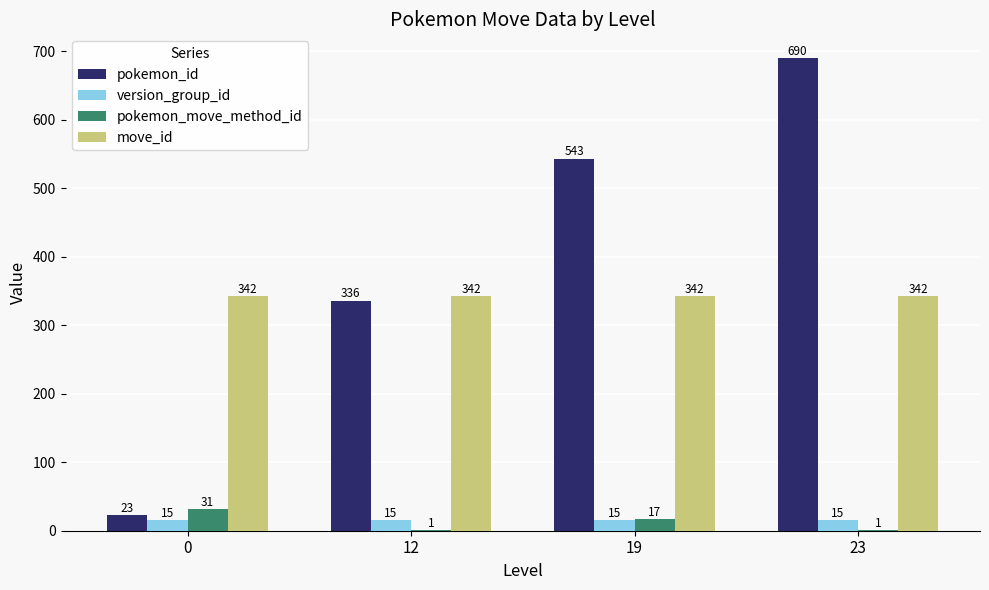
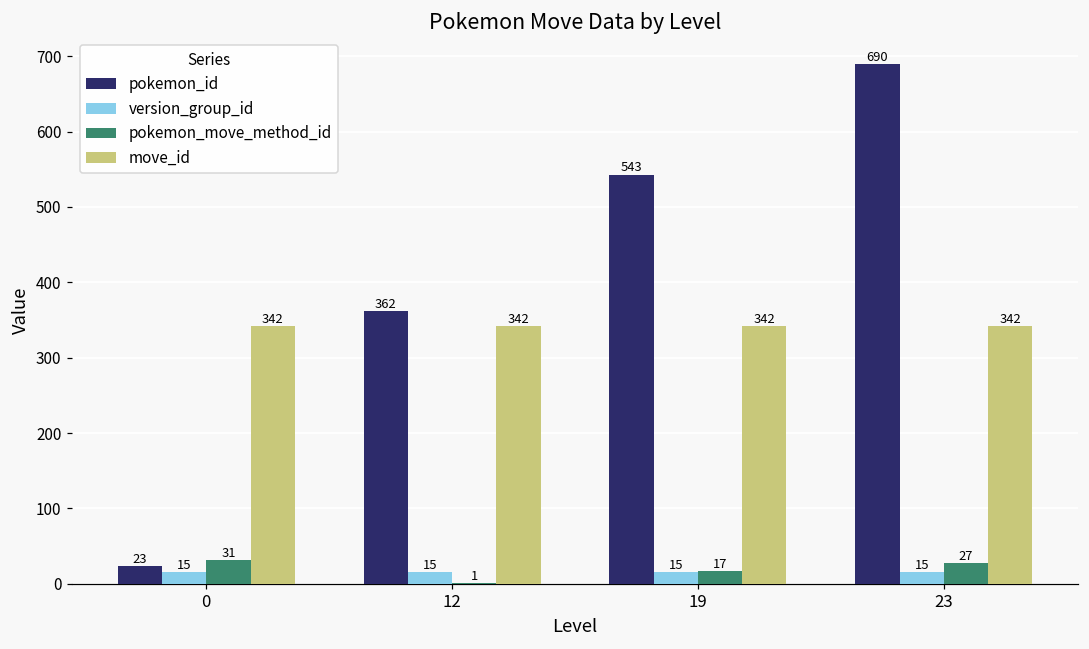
pokemon_id, 12: 336 -> 362
pokemon_move_method_id, 23: 1 -> 27
